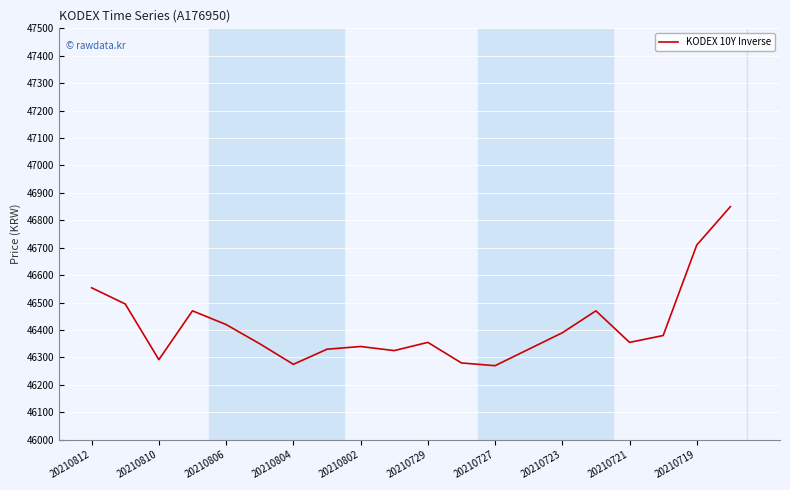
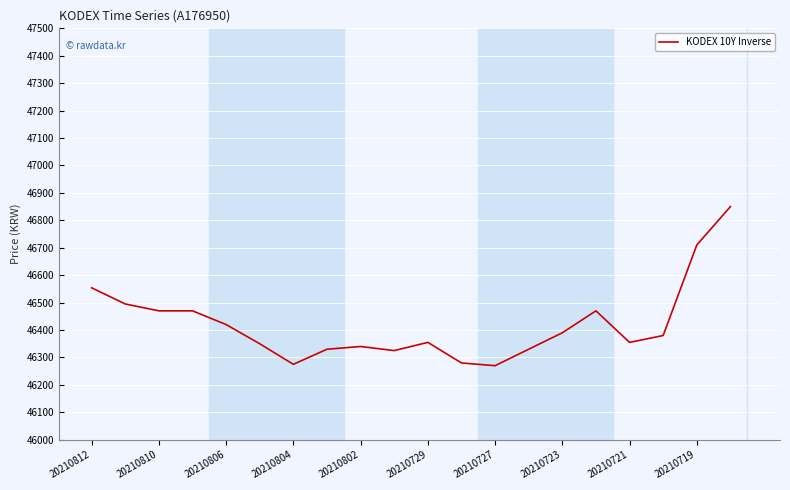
20210810: 46290 -> 46470
